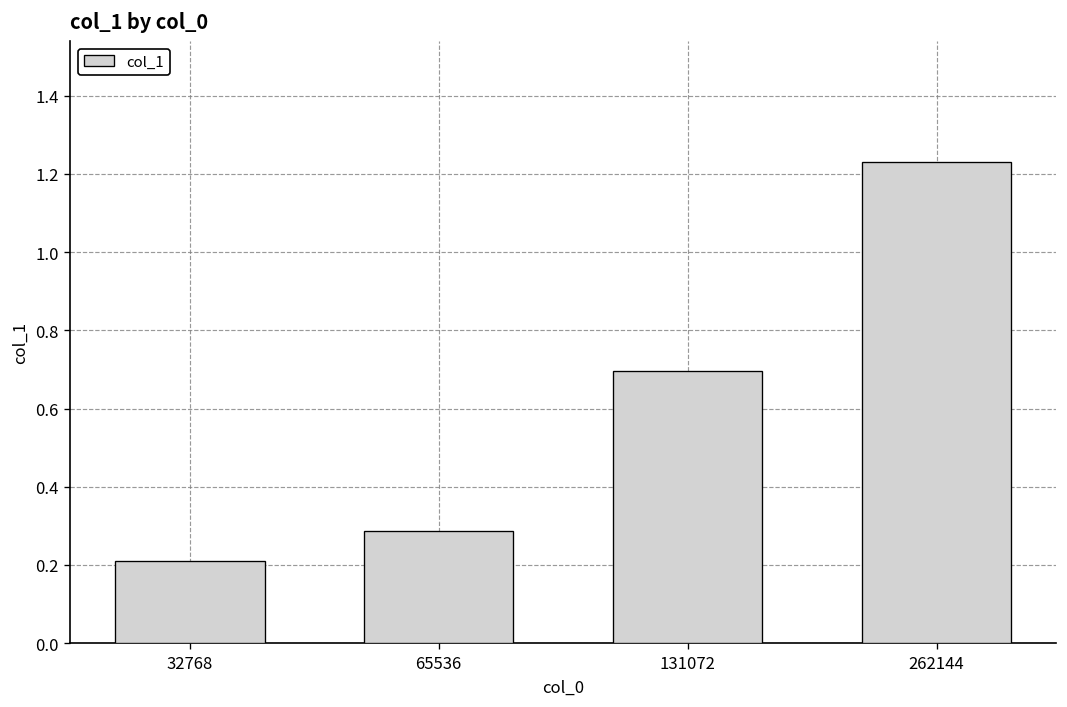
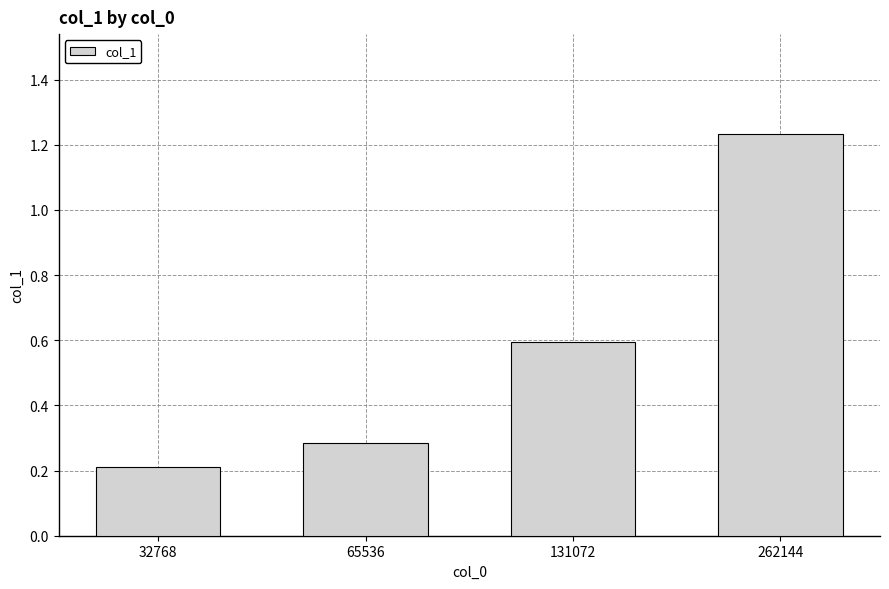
131072: 0.69 -> 0.59
